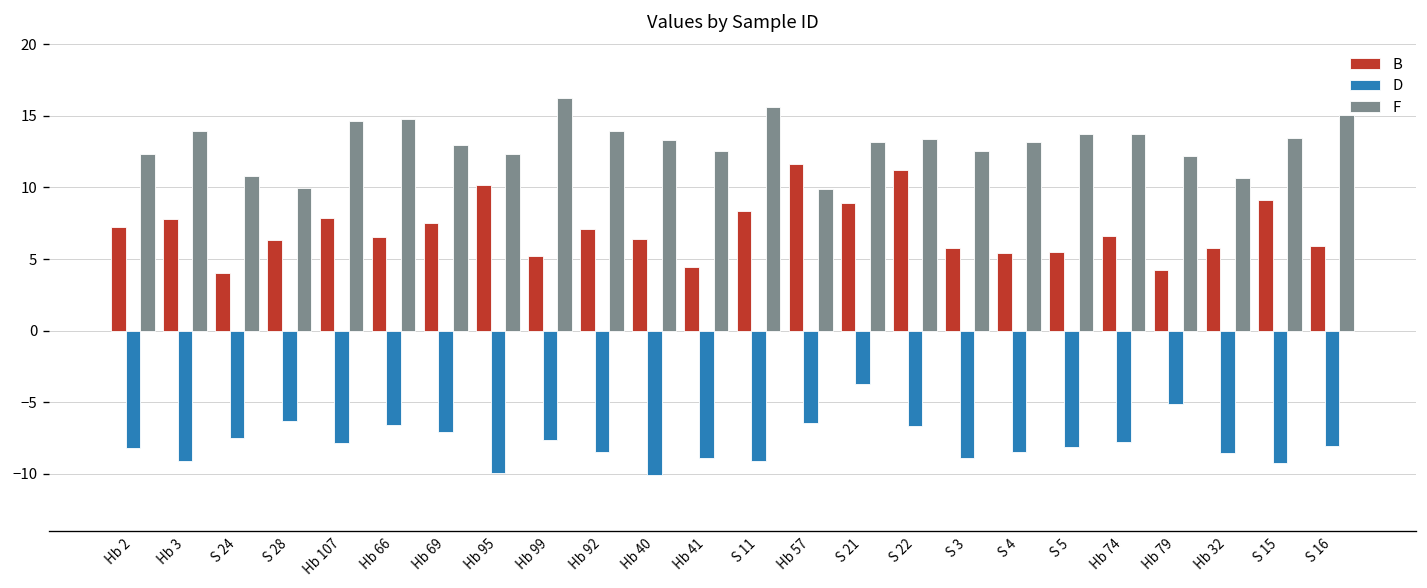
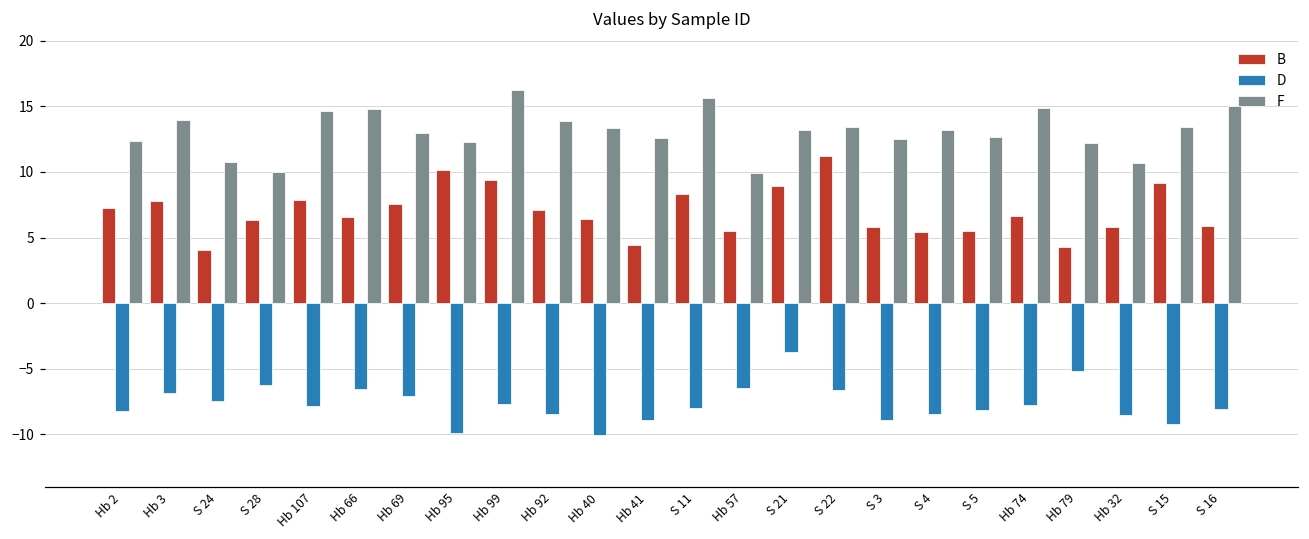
D, Hb 3: -9.1 -> -6.9
B, Hb 99: 5.2 -> 9.4
D, S 11: -9.1 -> -8.0
B, Hb 57: 11.7 -> 5.5
F, S 5: 13.7 -> 12.7
F, Hb 74: 13.8 -> 14.9
